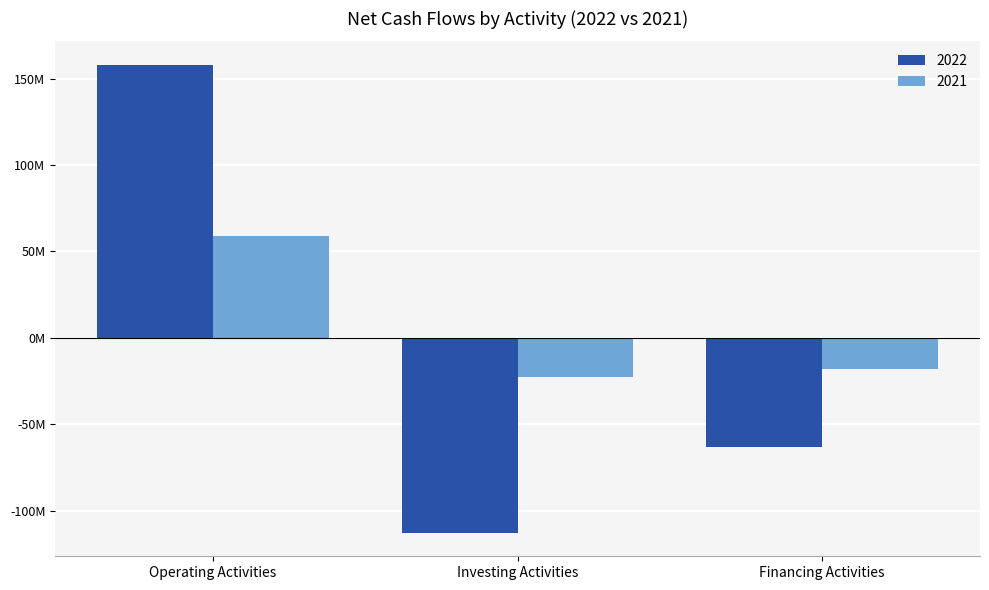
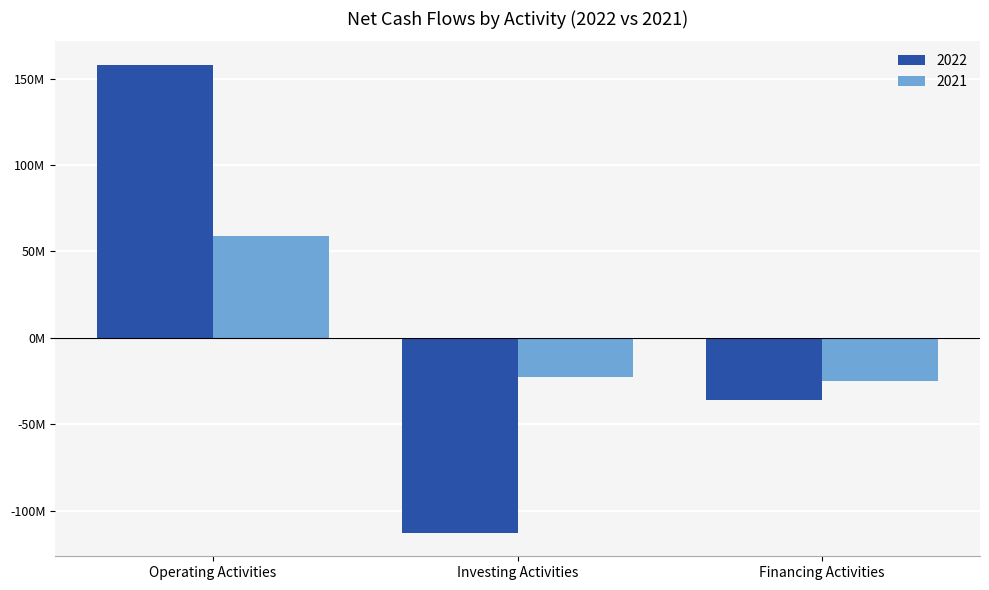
2022, Financing Activities: -63000000 -> -36000000
2021, Financing Activities: -18000000 -> -25000000
